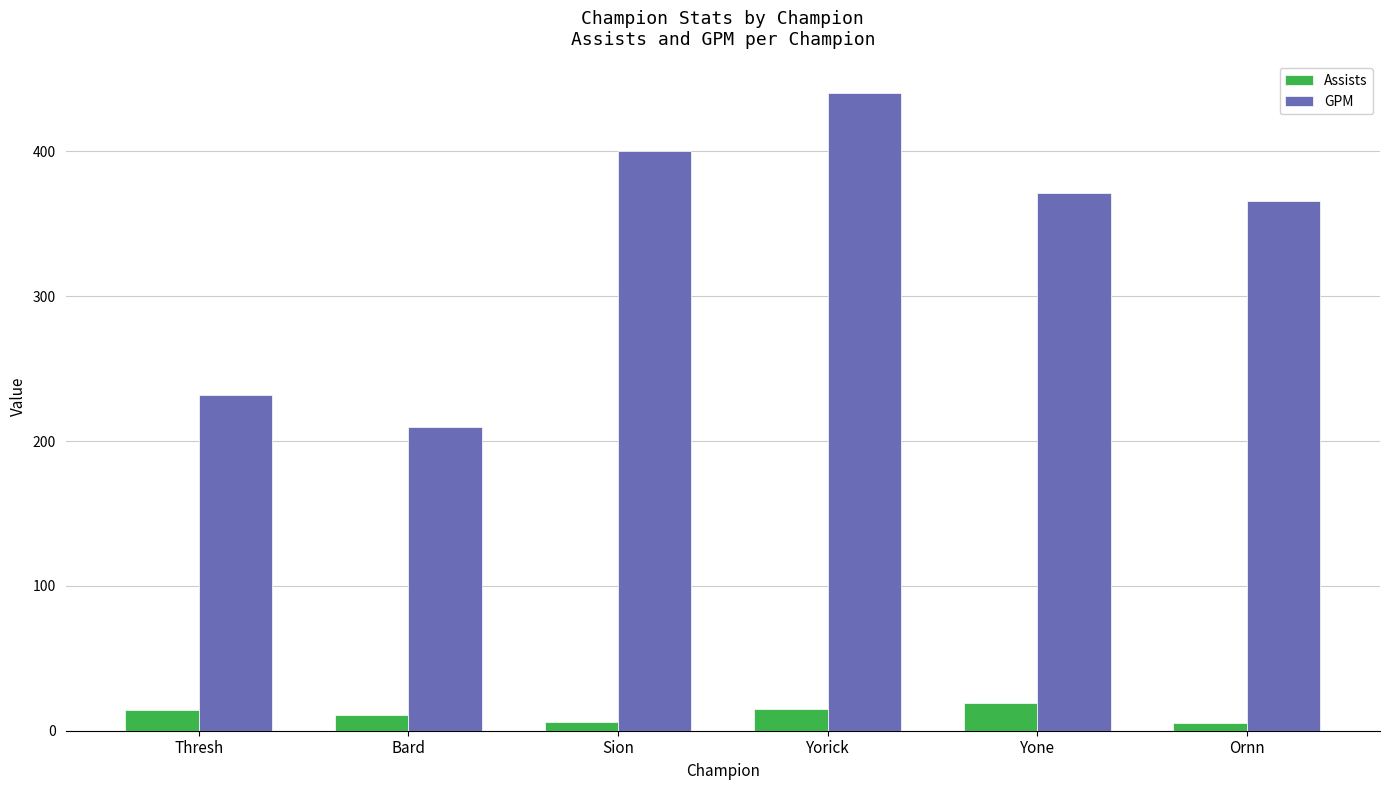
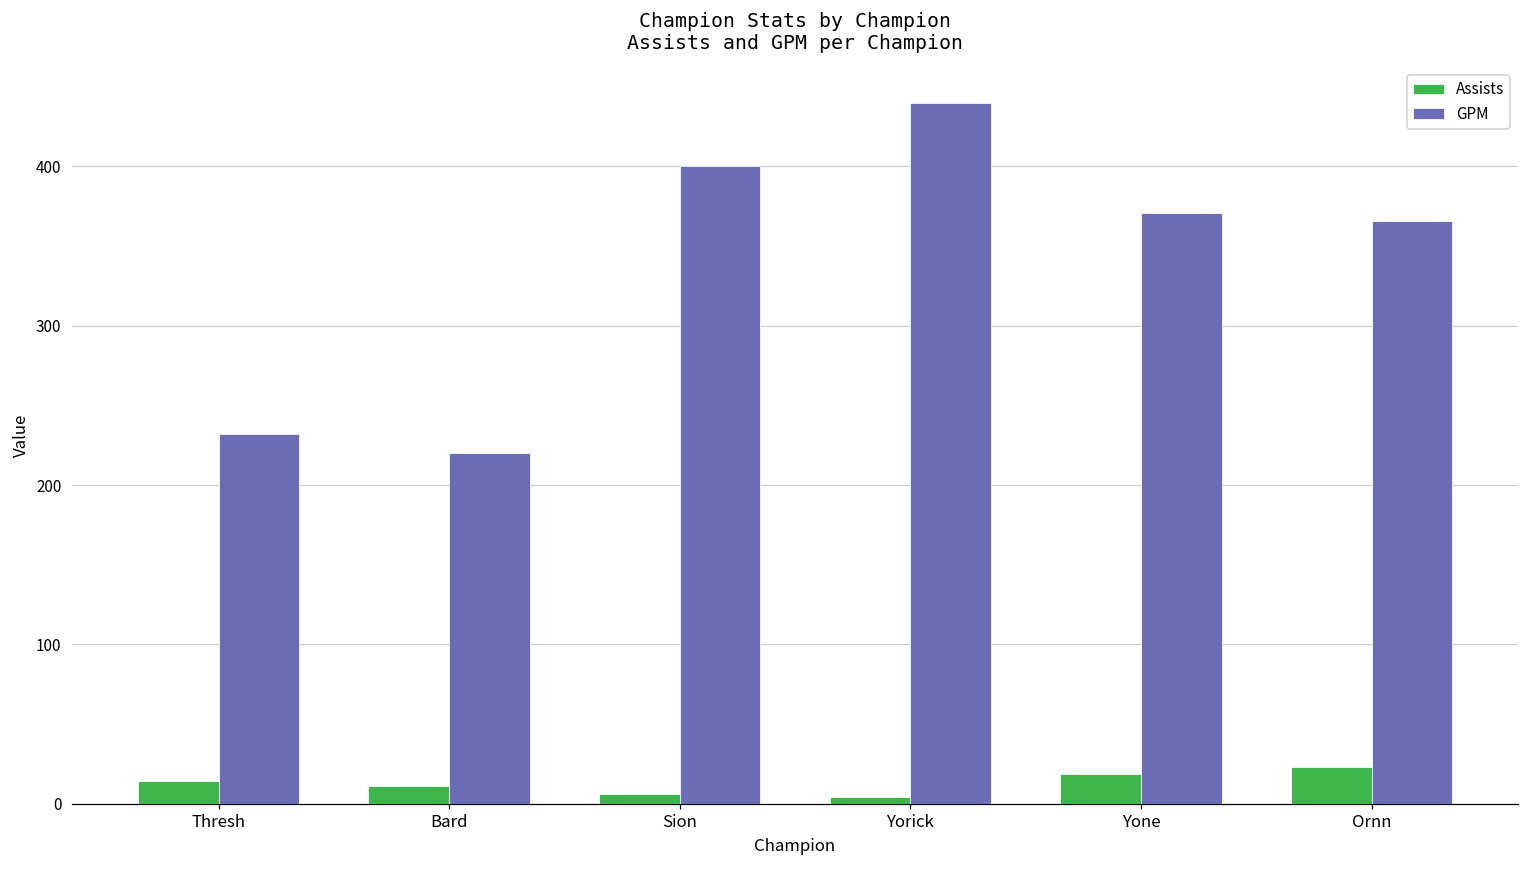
GPM, Bard: 210 -> 220
Assists, Yorick: 15 -> 4
Assists, Ornn: 5 -> 23
